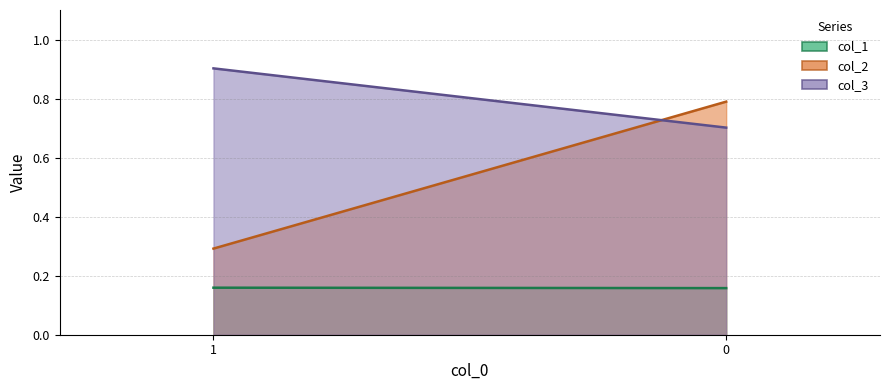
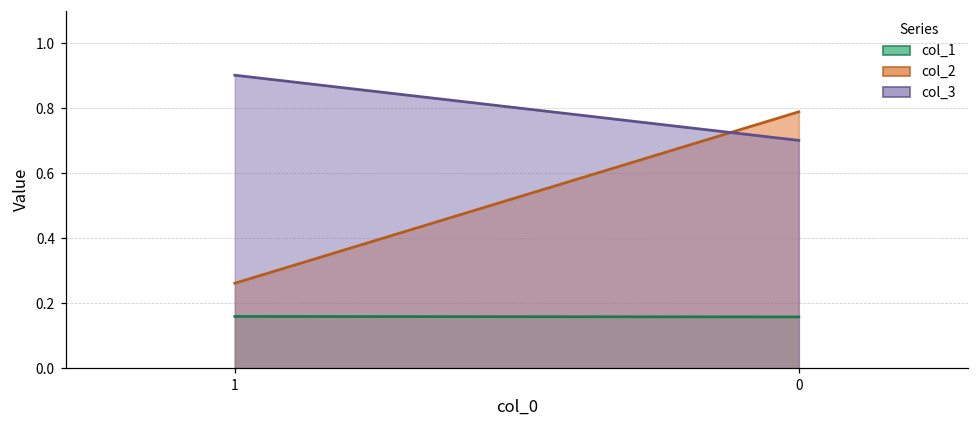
col_2, 1: 0.29 -> 0.26
